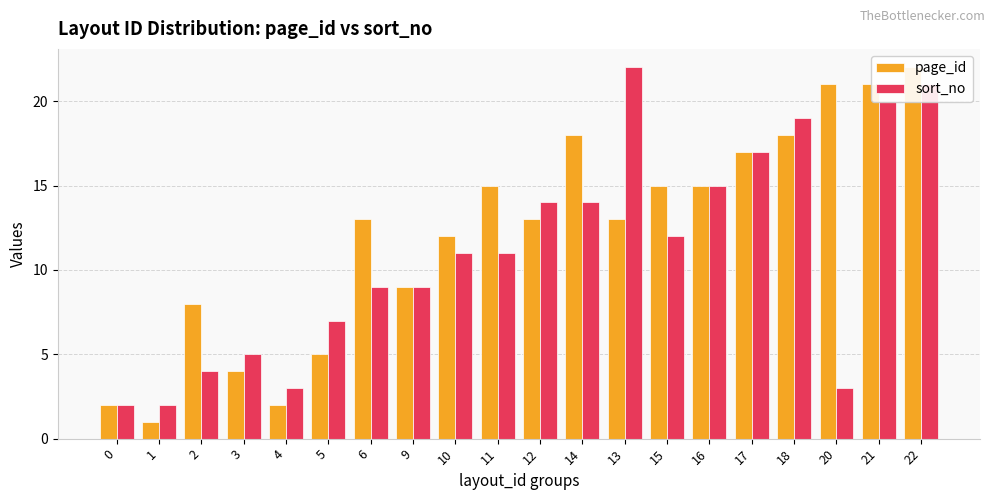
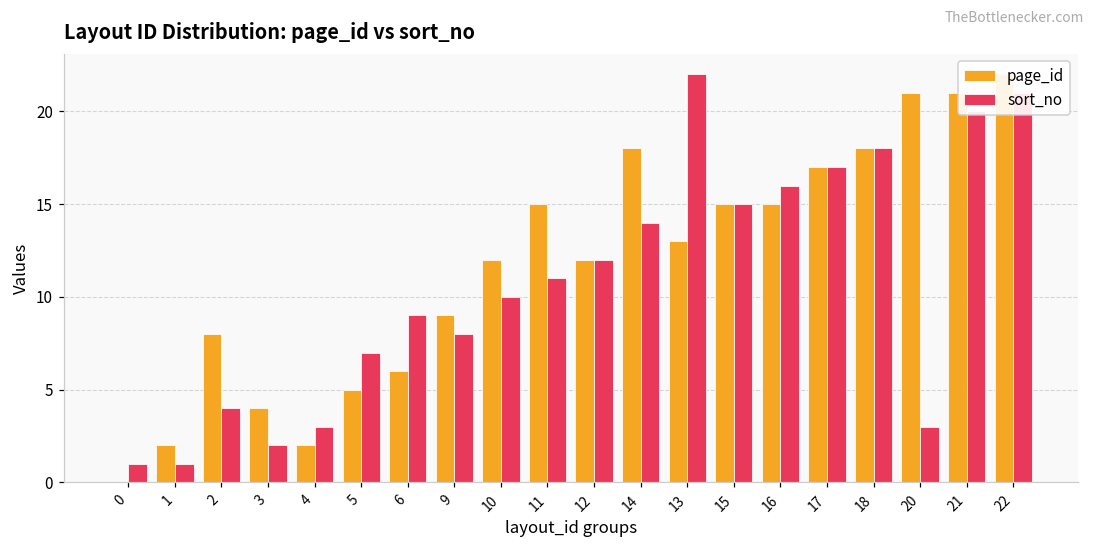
page_id, 0: 2 -> 0
sort_no, 0: 2 -> 1
page_id, 1: 1 -> 2
sort_no, 1: 2 -> 1
sort_no, 3: 5 -> 2
page_id, 6: 13 -> 6
sort_no, 9: 9 -> 8
sort_no, 10: 11 -> 10
page_id, 12: 13 -> 12
sort_no, 12: 14 -> 12
sort_no, 15: 12 -> 15
sort_no, 16: 15 -> 16
sort_no, 18: 19 -> 18
